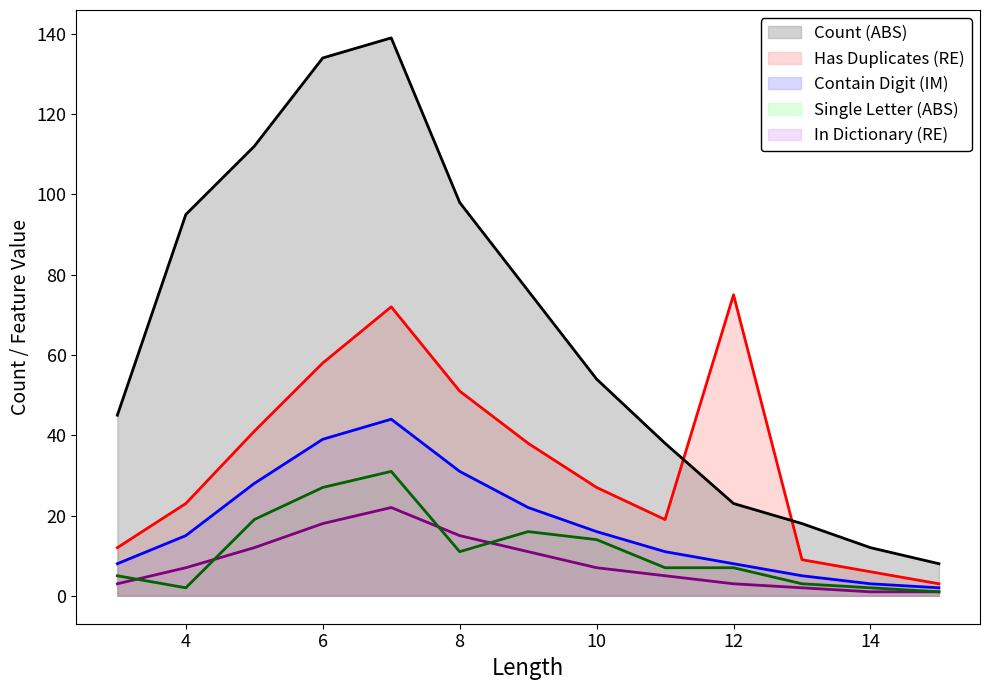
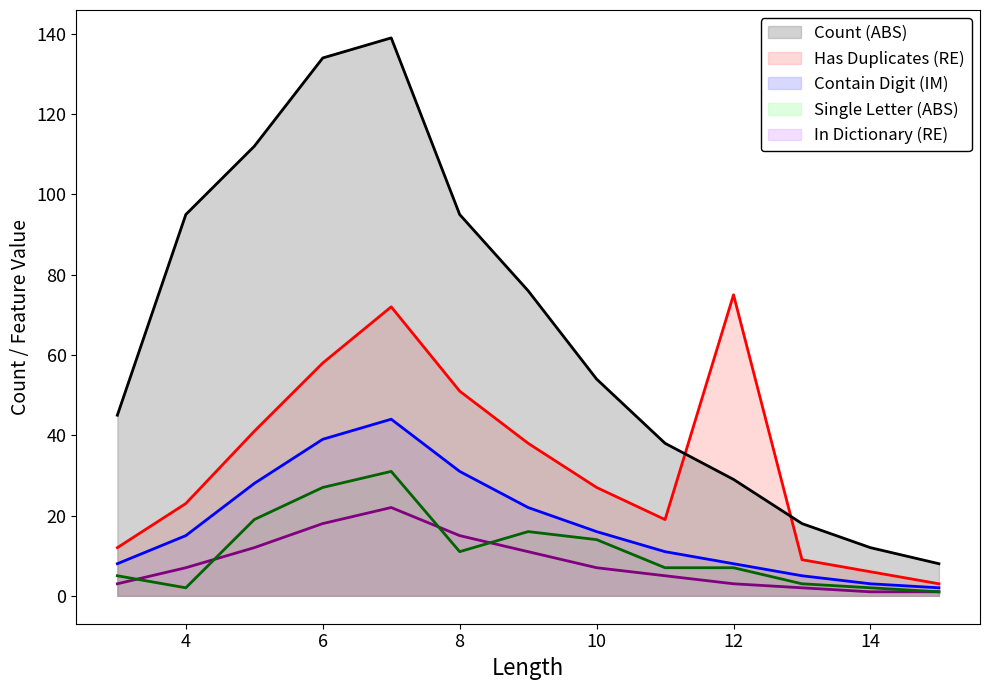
Count (ABS), 8: 98 -> 95
Count (ABS), 12: 23 -> 29
